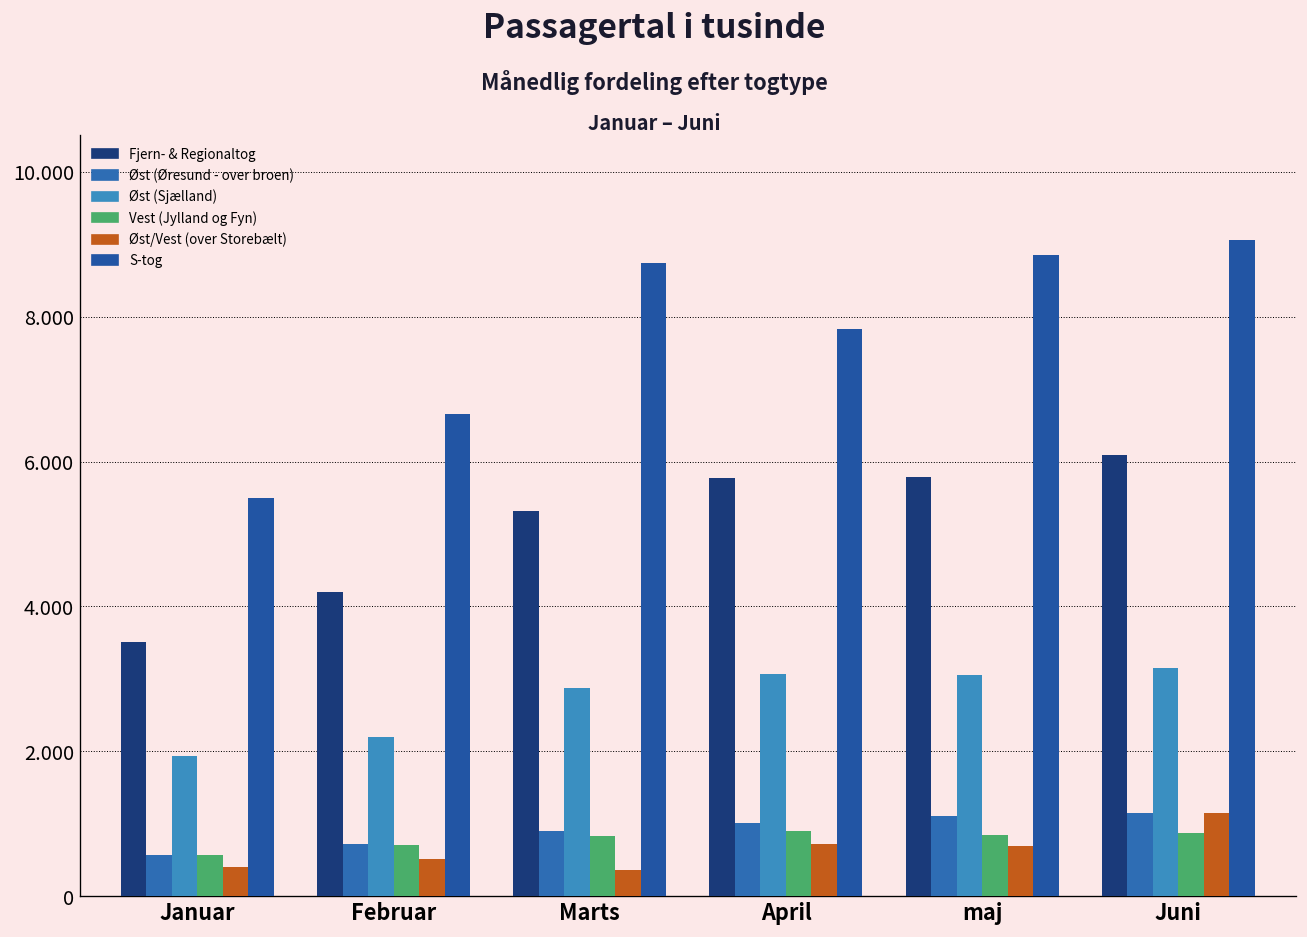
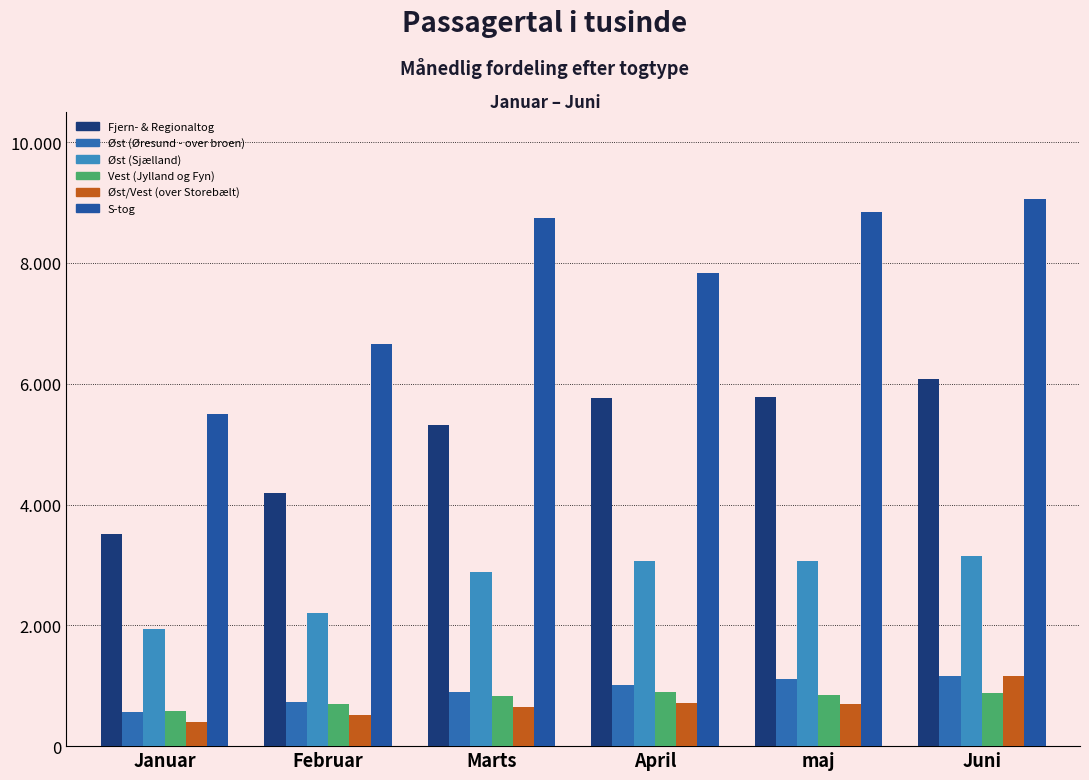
Øst/Vest (over Storebælt), Marts: 0.4 -> 0.7
